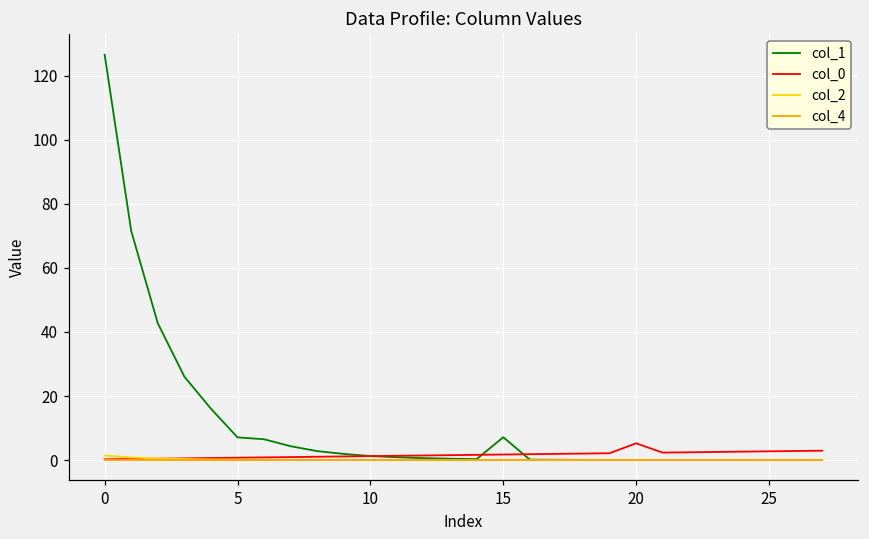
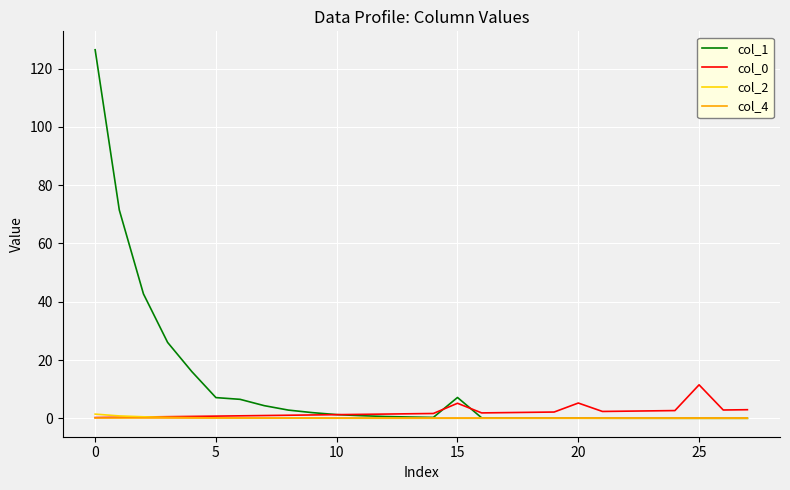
col_0, 15: 2 -> 5
col_0, 25: 3 -> 11
